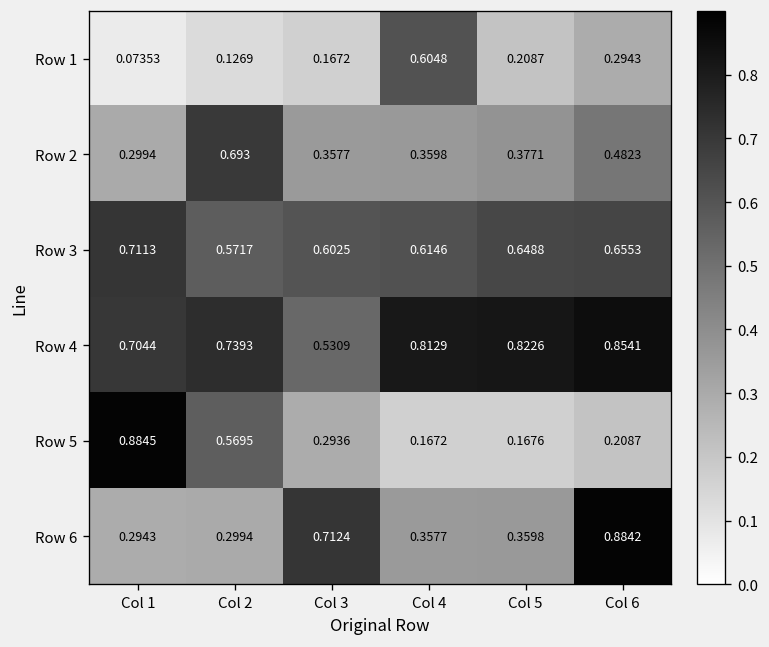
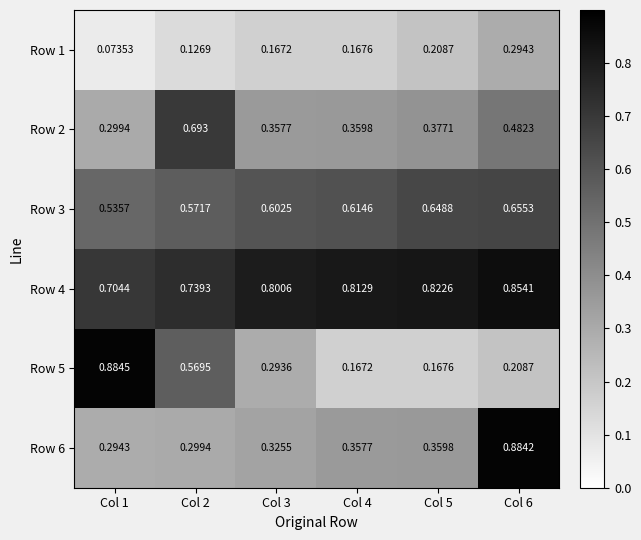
Row 1, Col 4: 0.6048 -> 0.1676
Row 3, Col 1: 0.7113 -> 0.5357
Row 4, Col 3: 0.5309 -> 0.8006
Row 6, Col 3: 0.7124 -> 0.3255
